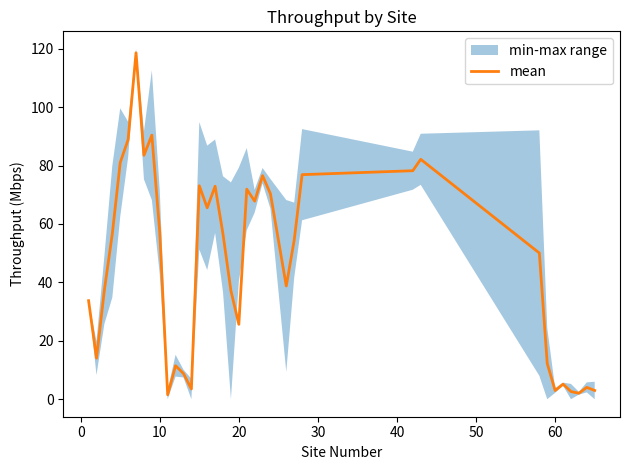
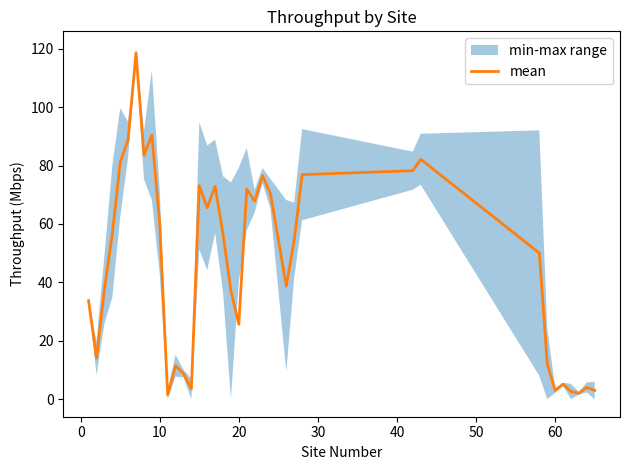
mean, 10: 57 -> 60
